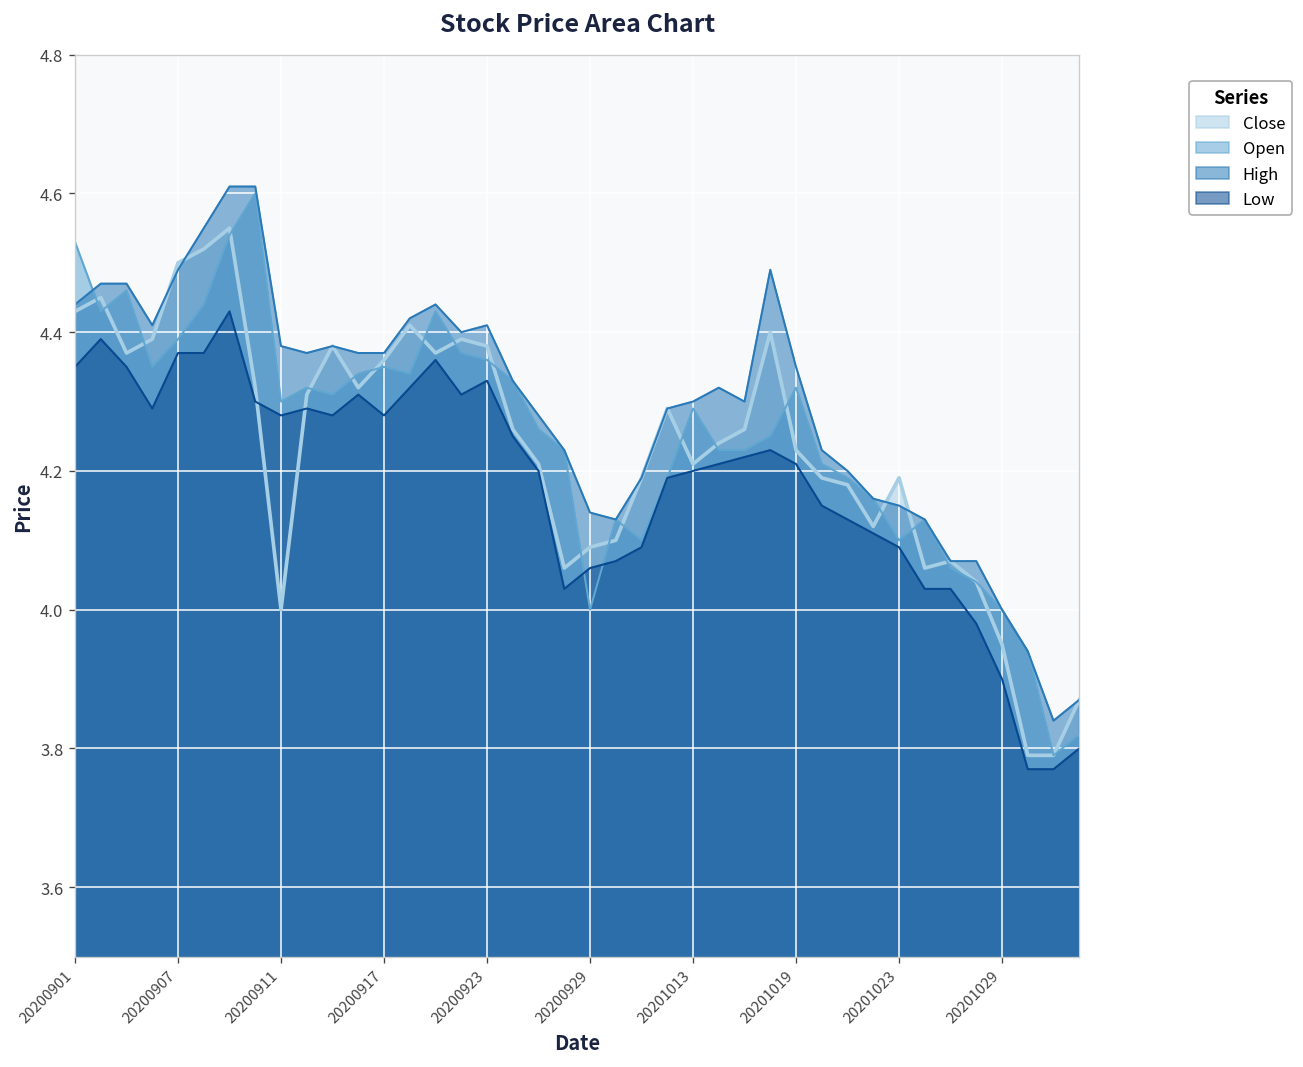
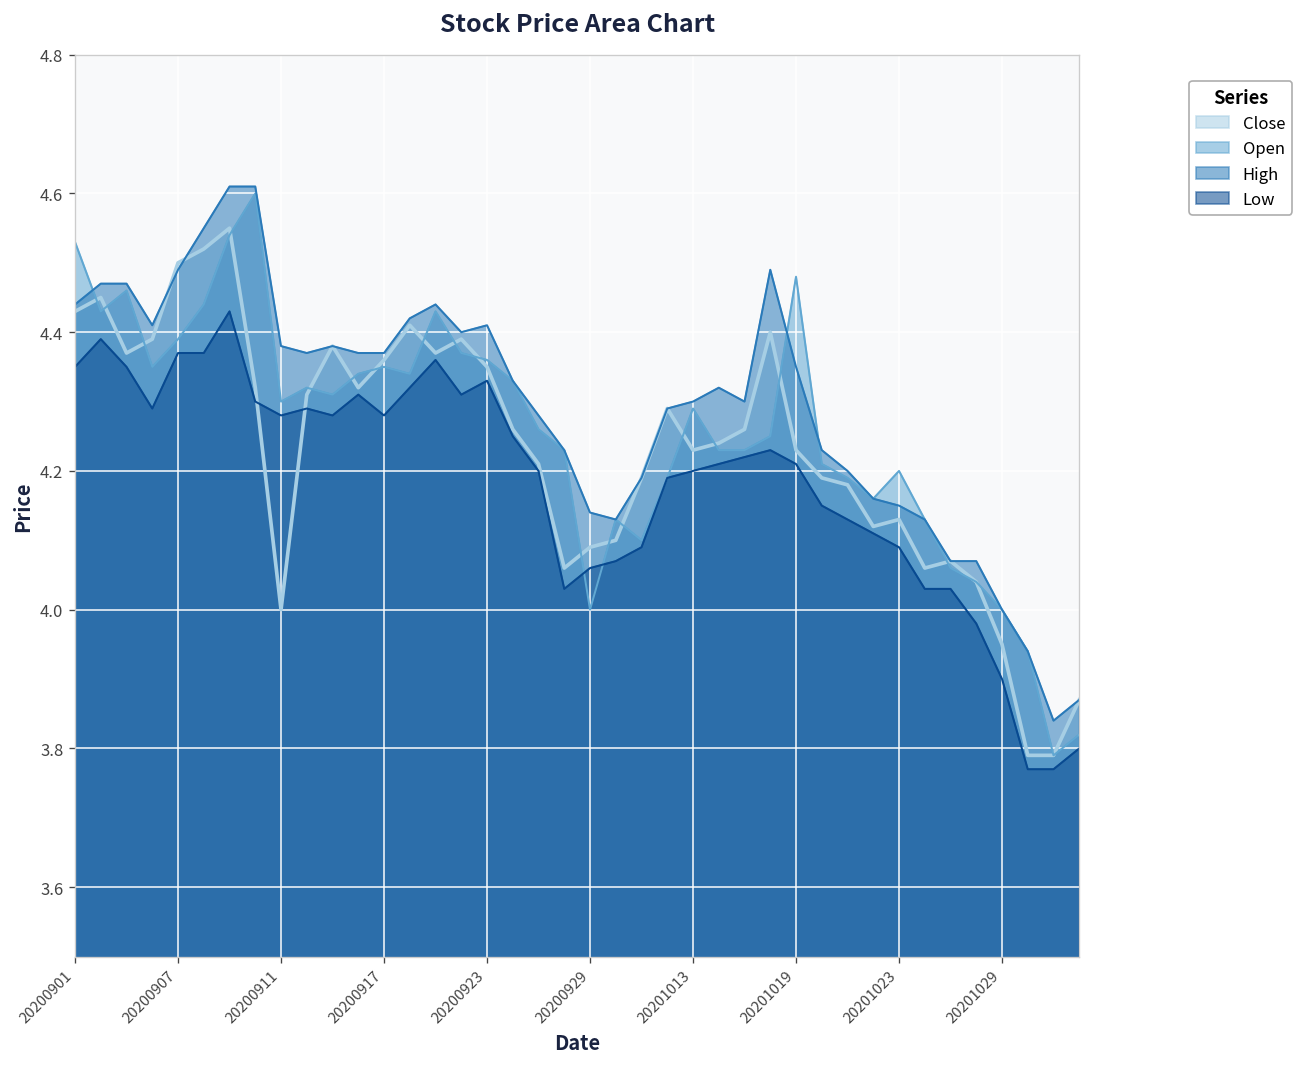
Close, 20200923: 4.38 -> 4.35
Close, 20201013: 4.21 -> 4.23
Open, 20201019: 4.32 -> 4.48
Close, 20201023: 4.19 -> 4.13
Open, 20201023: 4.1 -> 4.2
